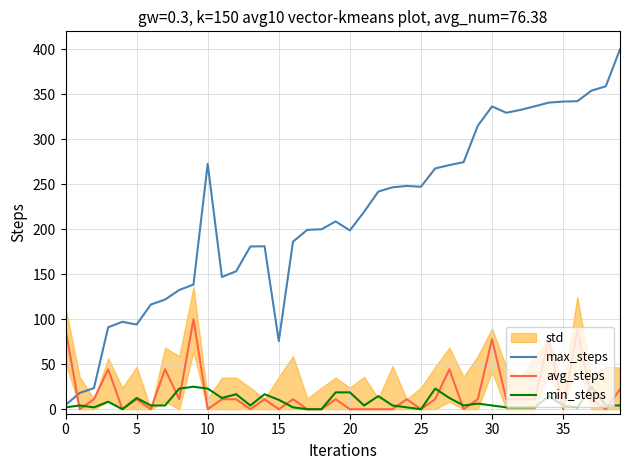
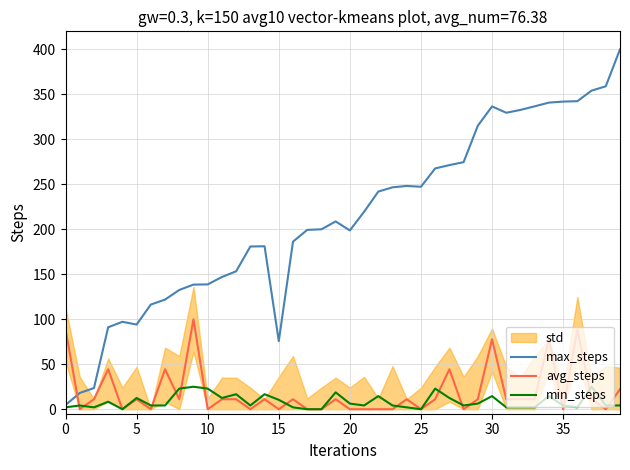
max_steps, 10: 270 -> 140
min_steps, 20: 20 -> 10
min_steps, 30: 0 -> 10
